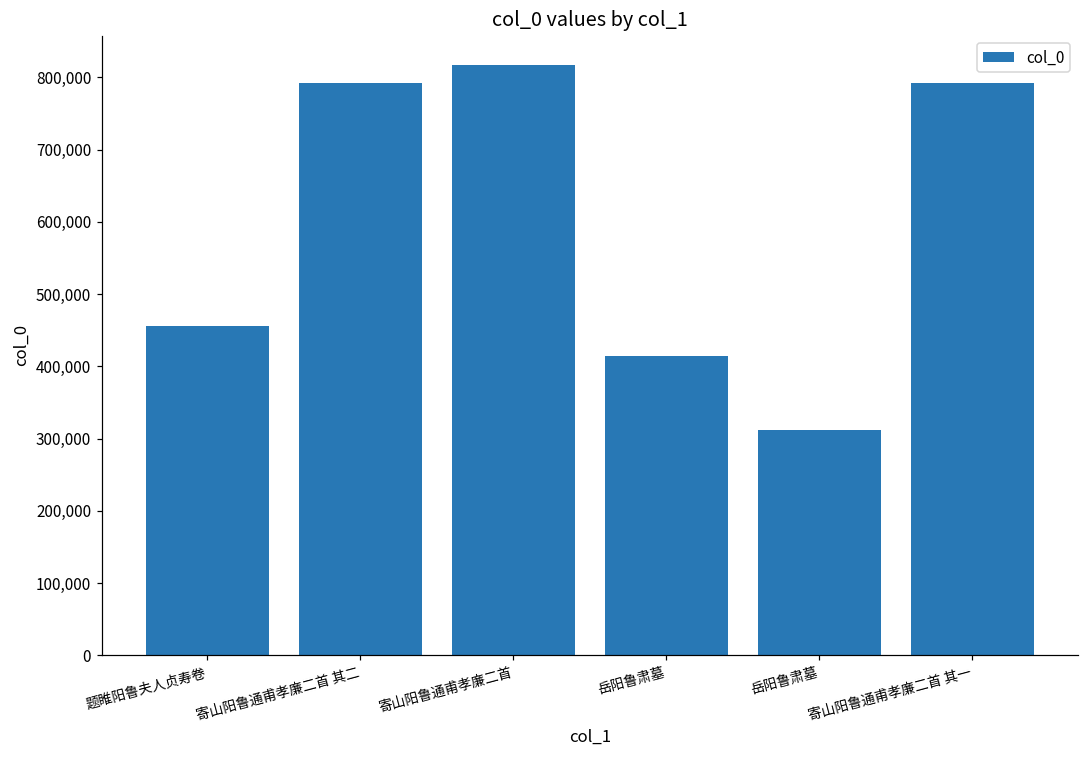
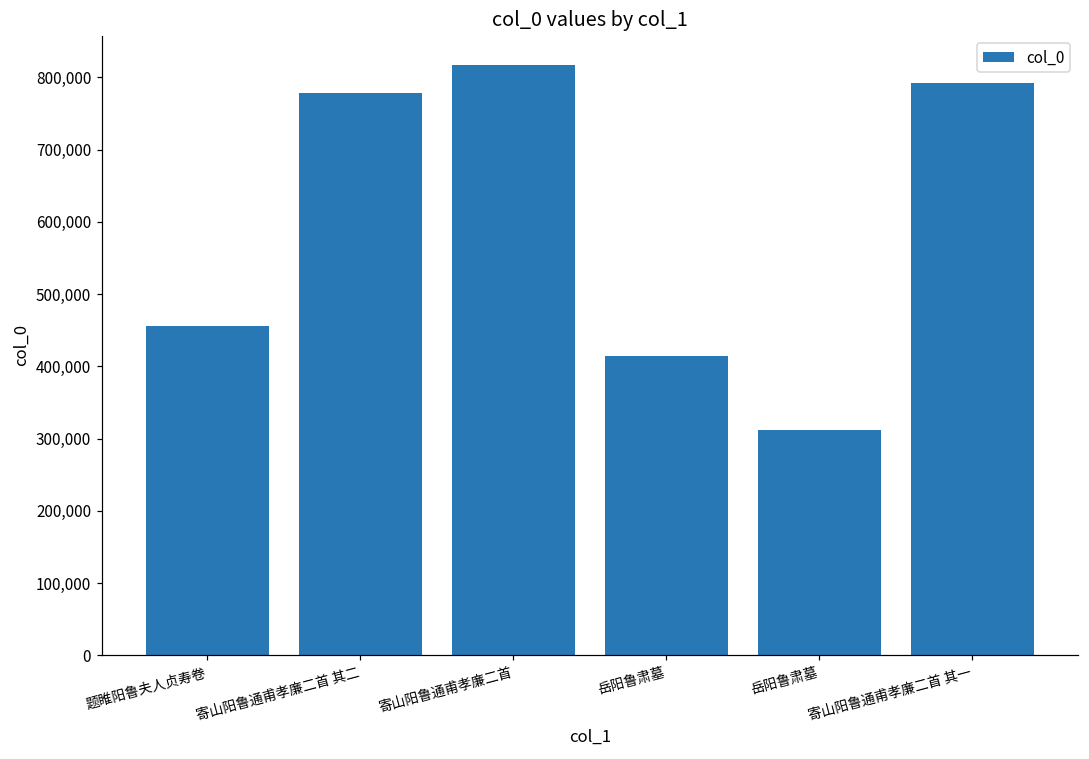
寄山阳鲁通甫孝廉二首 其二: 790,000 -> 780,000
